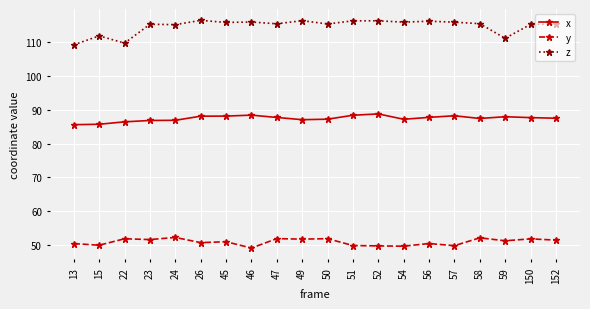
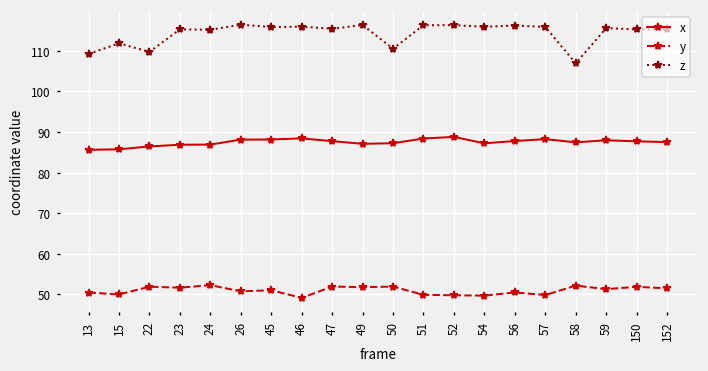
z, 50: 115 -> 110
z, 58: 115 -> 107
z, 59: 111 -> 116
